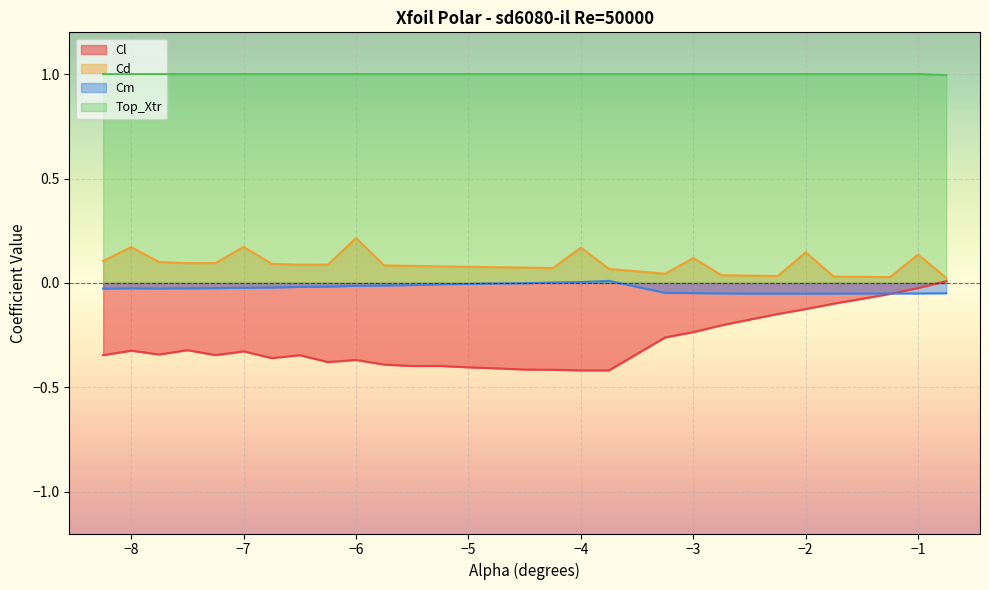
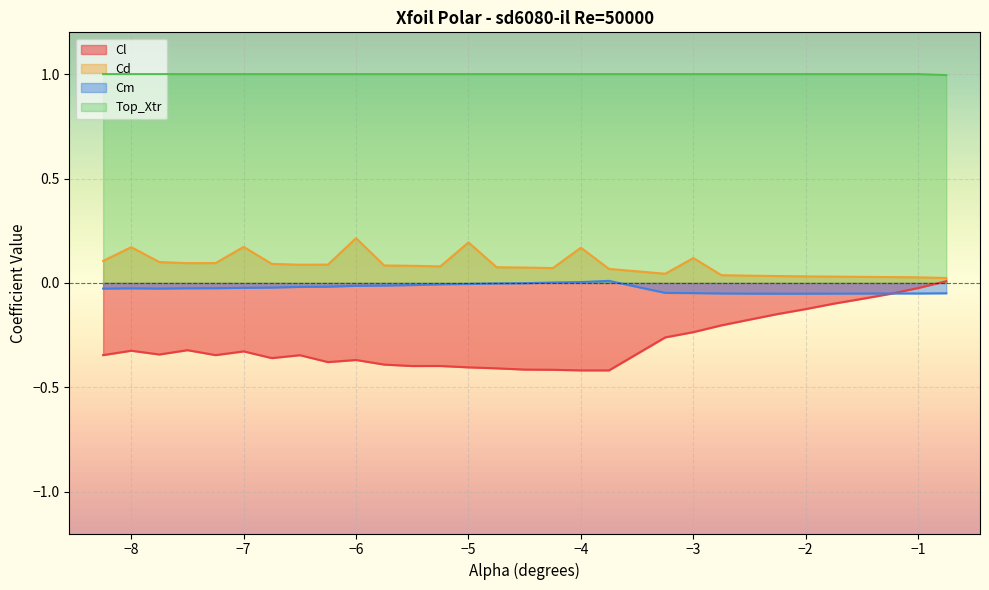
Cd, −5: 0.08 -> 0.19
Cd, −2: 0.15 -> 0.03
Cd, −1: 0.14 -> 0.03
